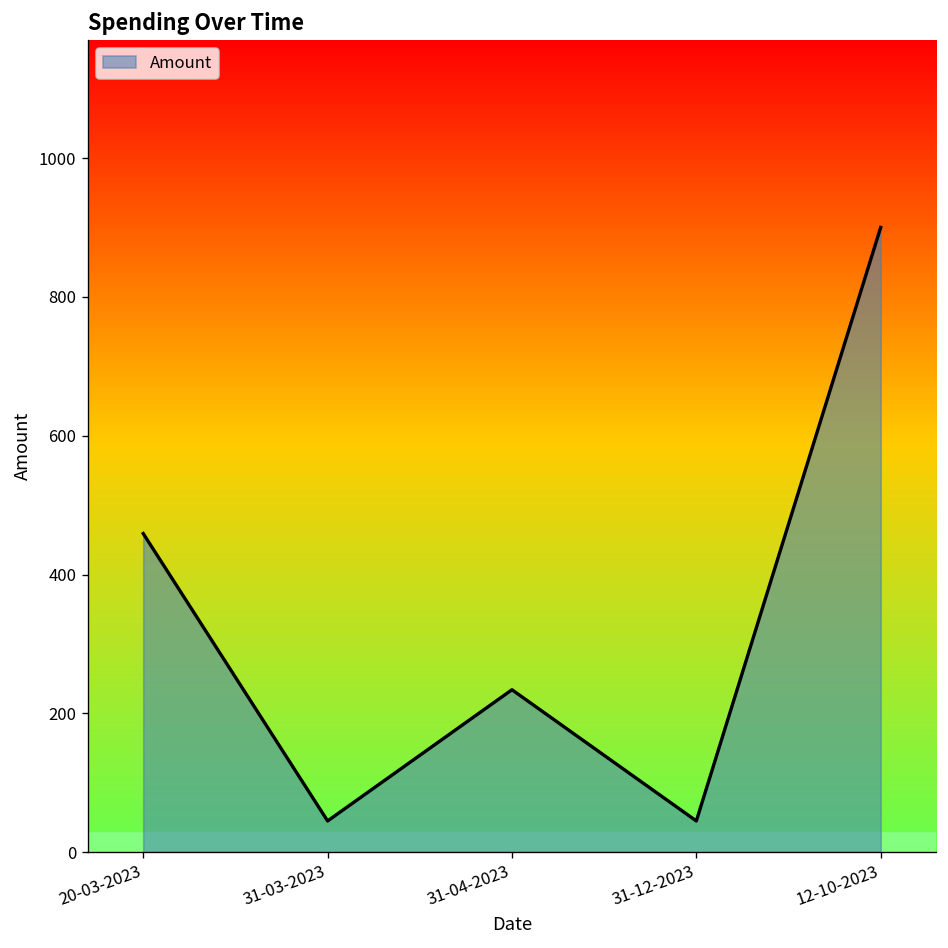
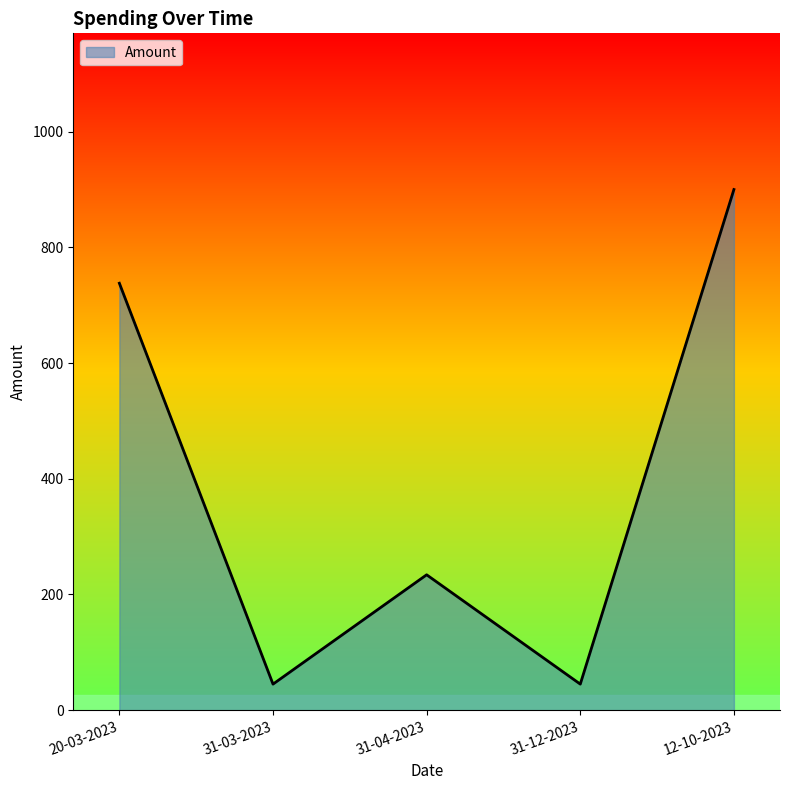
20-03-2023: 460 -> 740
